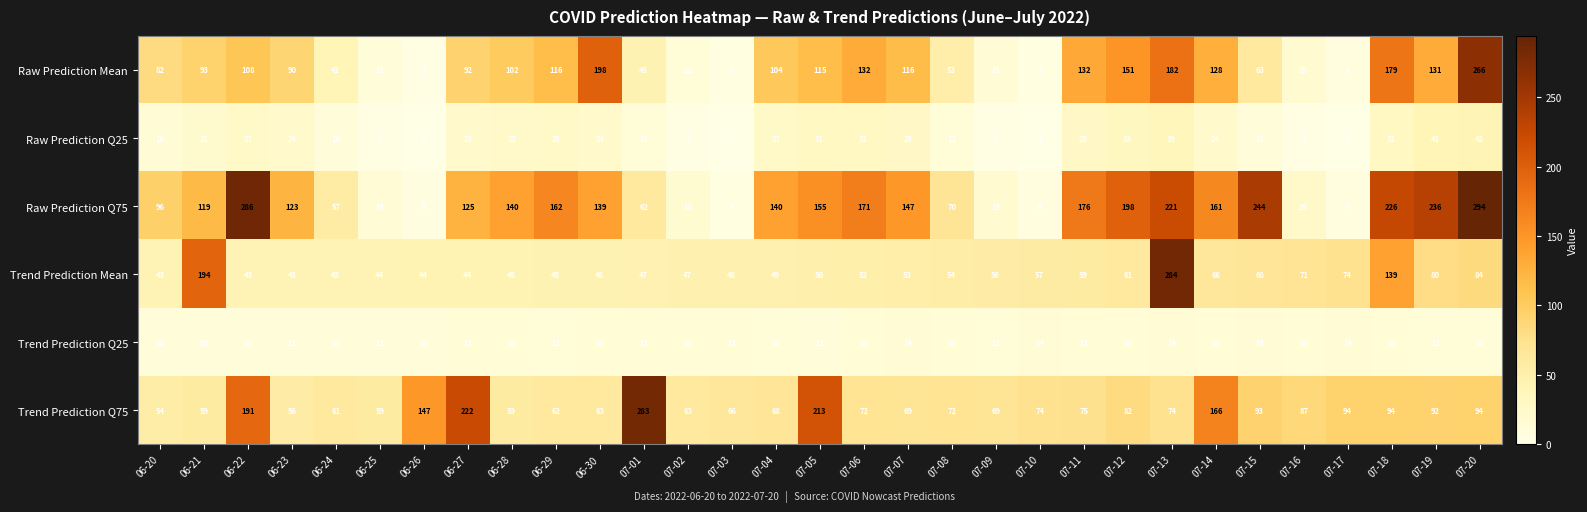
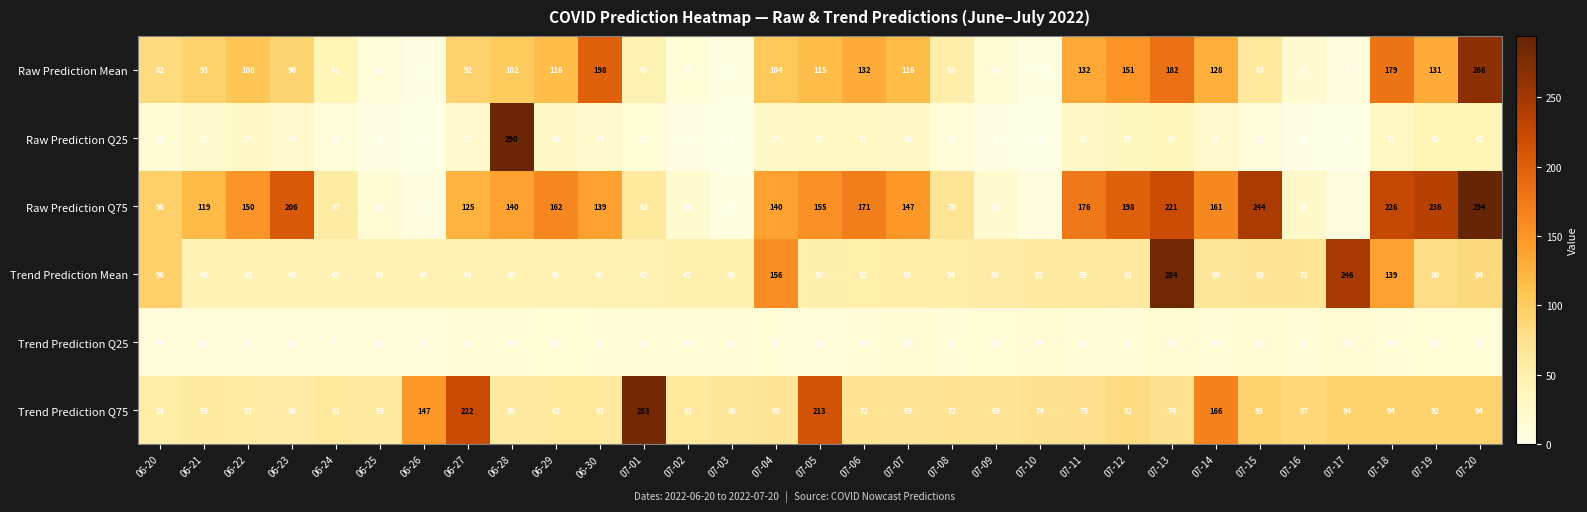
Raw Prediction Q25, 06-28: 25 -> 290
Raw Prediction Q75, 06-22: 286 -> 150
Raw Prediction Q75, 06-23: 123 -> 206
Trend Prediction Mean, 06-20: 43 -> 96
Trend Prediction Mean, 06-21: 194 -> 43
Trend Prediction Mean, 07-04: 49 -> 156
Trend Prediction Mean, 07-17: 74 -> 246
Trend Prediction Q75, 06-22: 191 -> 57
